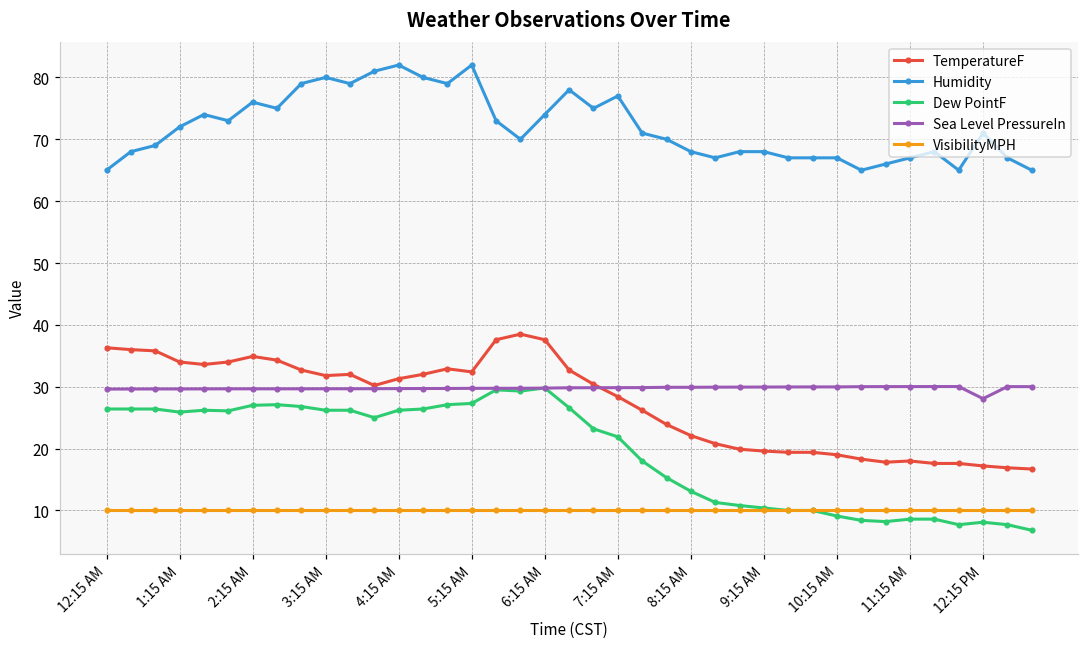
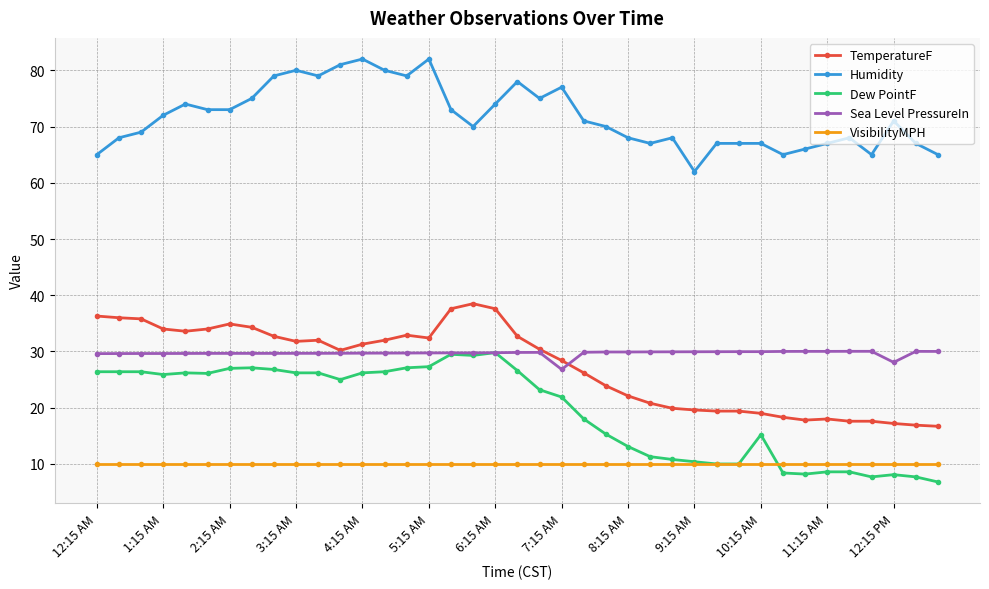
Humidity, 2:15 AM: 76 -> 73
Sea Level PressureIn, 7:15 AM: 30 -> 27
Humidity, 9:15 AM: 68 -> 62
Dew PointF, 10:15 AM: 9 -> 15
